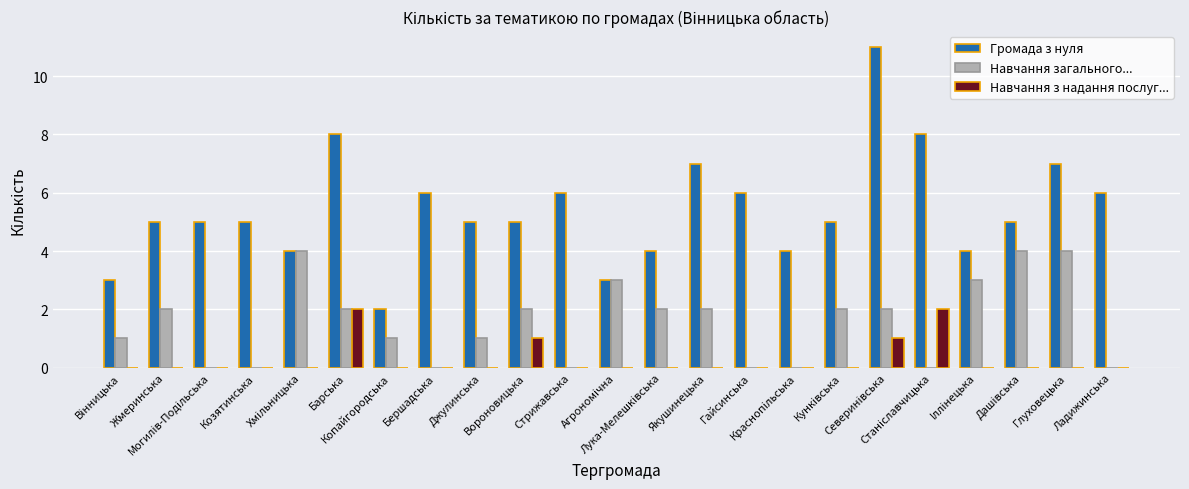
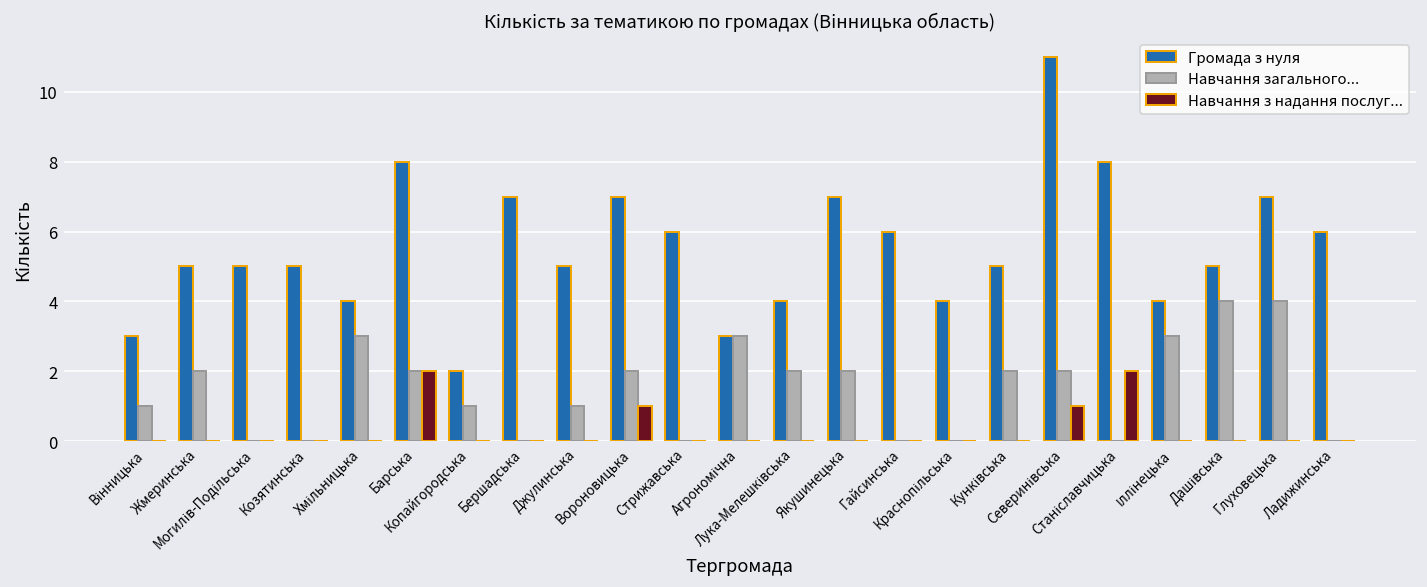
Навчання загального..., Хмільницька: 4 -> 3
Громада з нуля, Бершадська: 6 -> 7
Громада з нуля, Вороновицька: 5 -> 7
